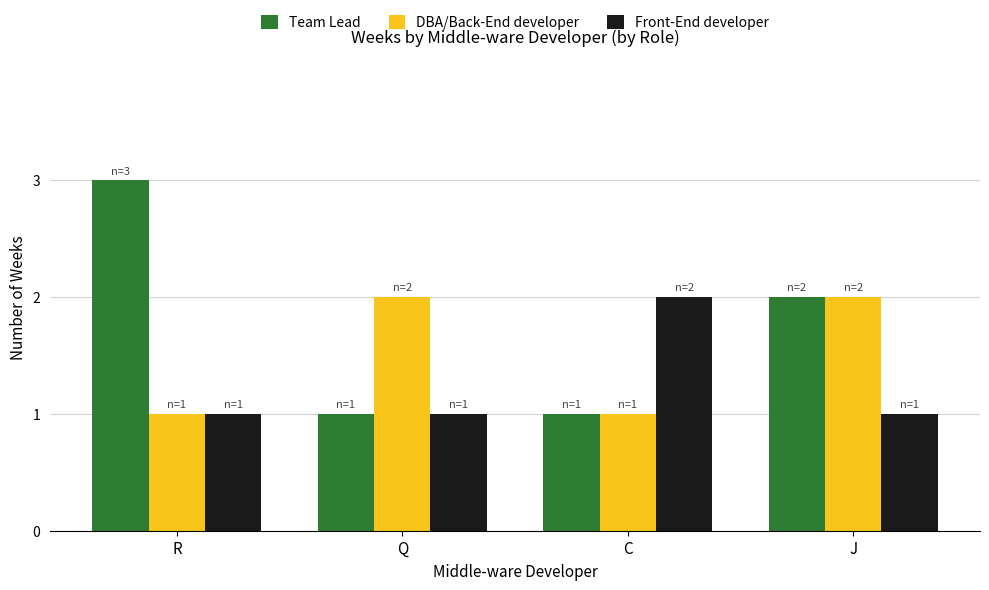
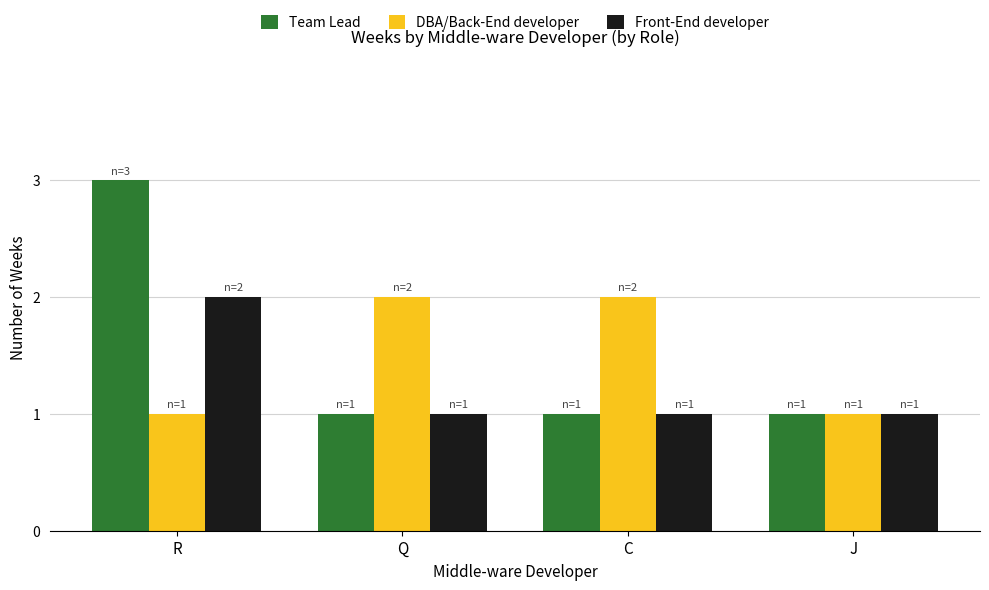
Front-End developer, R: 1 -> 2
DBA/Back-End developer, C: 1 -> 2
Front-End developer, C: 2 -> 1
Team Lead, J: 2 -> 1
DBA/Back-End developer, J: 2 -> 1
